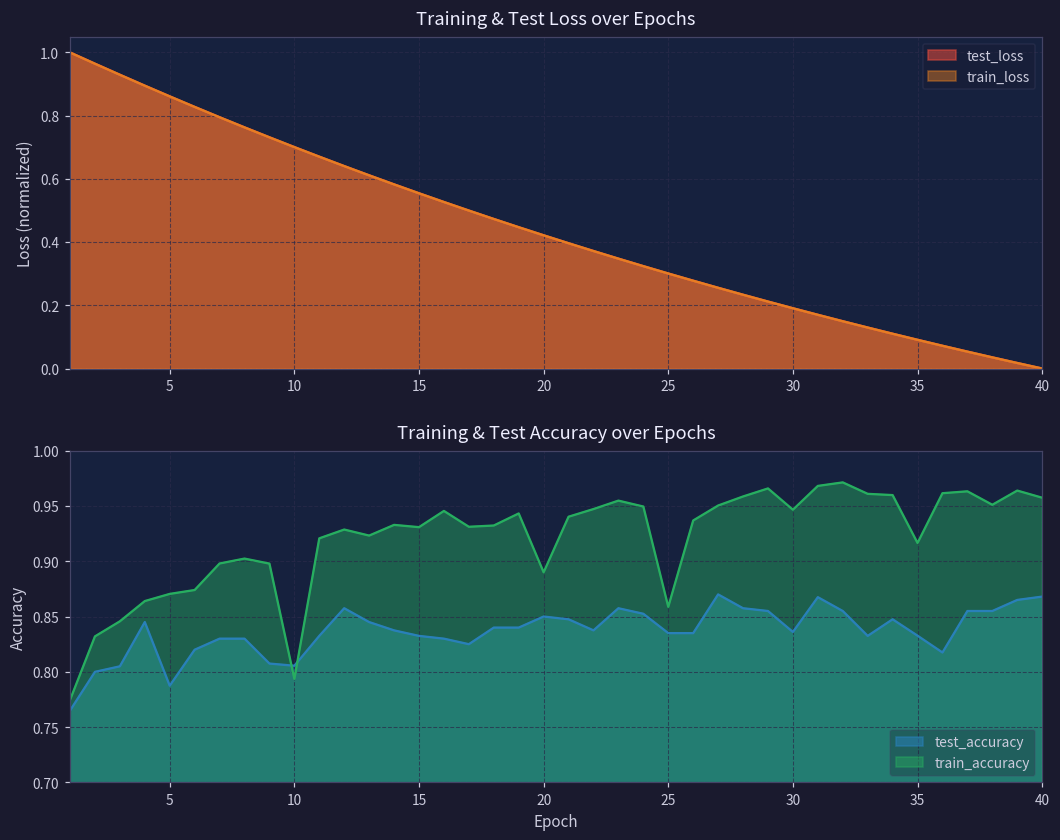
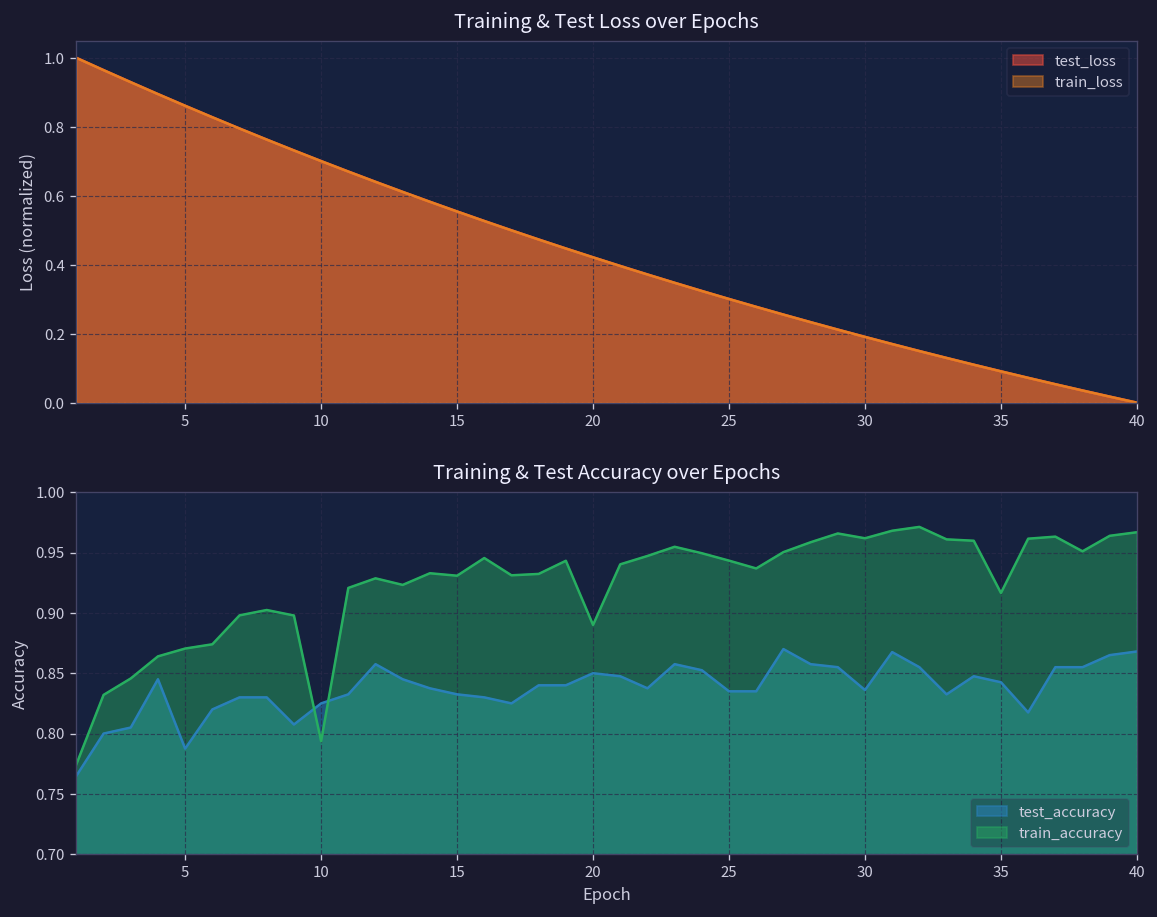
Training & Test Accuracy over Epochs, test_accuracy, 10: 0.806 -> 0.825
Training & Test Accuracy over Epochs, train_accuracy, 25: 0.859 -> 0.943
Training & Test Accuracy over Epochs, train_accuracy, 30: 0.947 -> 0.962
Training & Test Accuracy over Epochs, test_accuracy, 35: 0.833 -> 0.843
Training & Test Accuracy over Epochs, train_accuracy, 40: 0.957 -> 0.967
